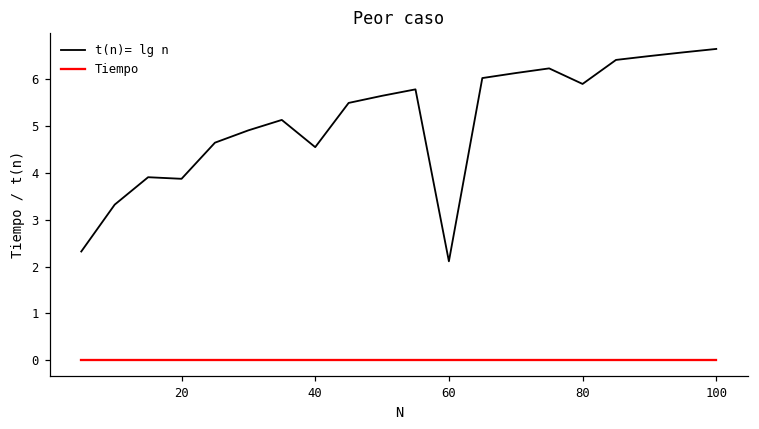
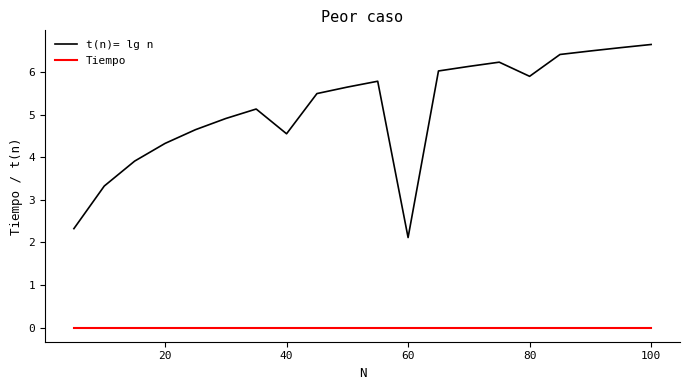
t(n)= lg n, 20: 3.9 -> 4.3
